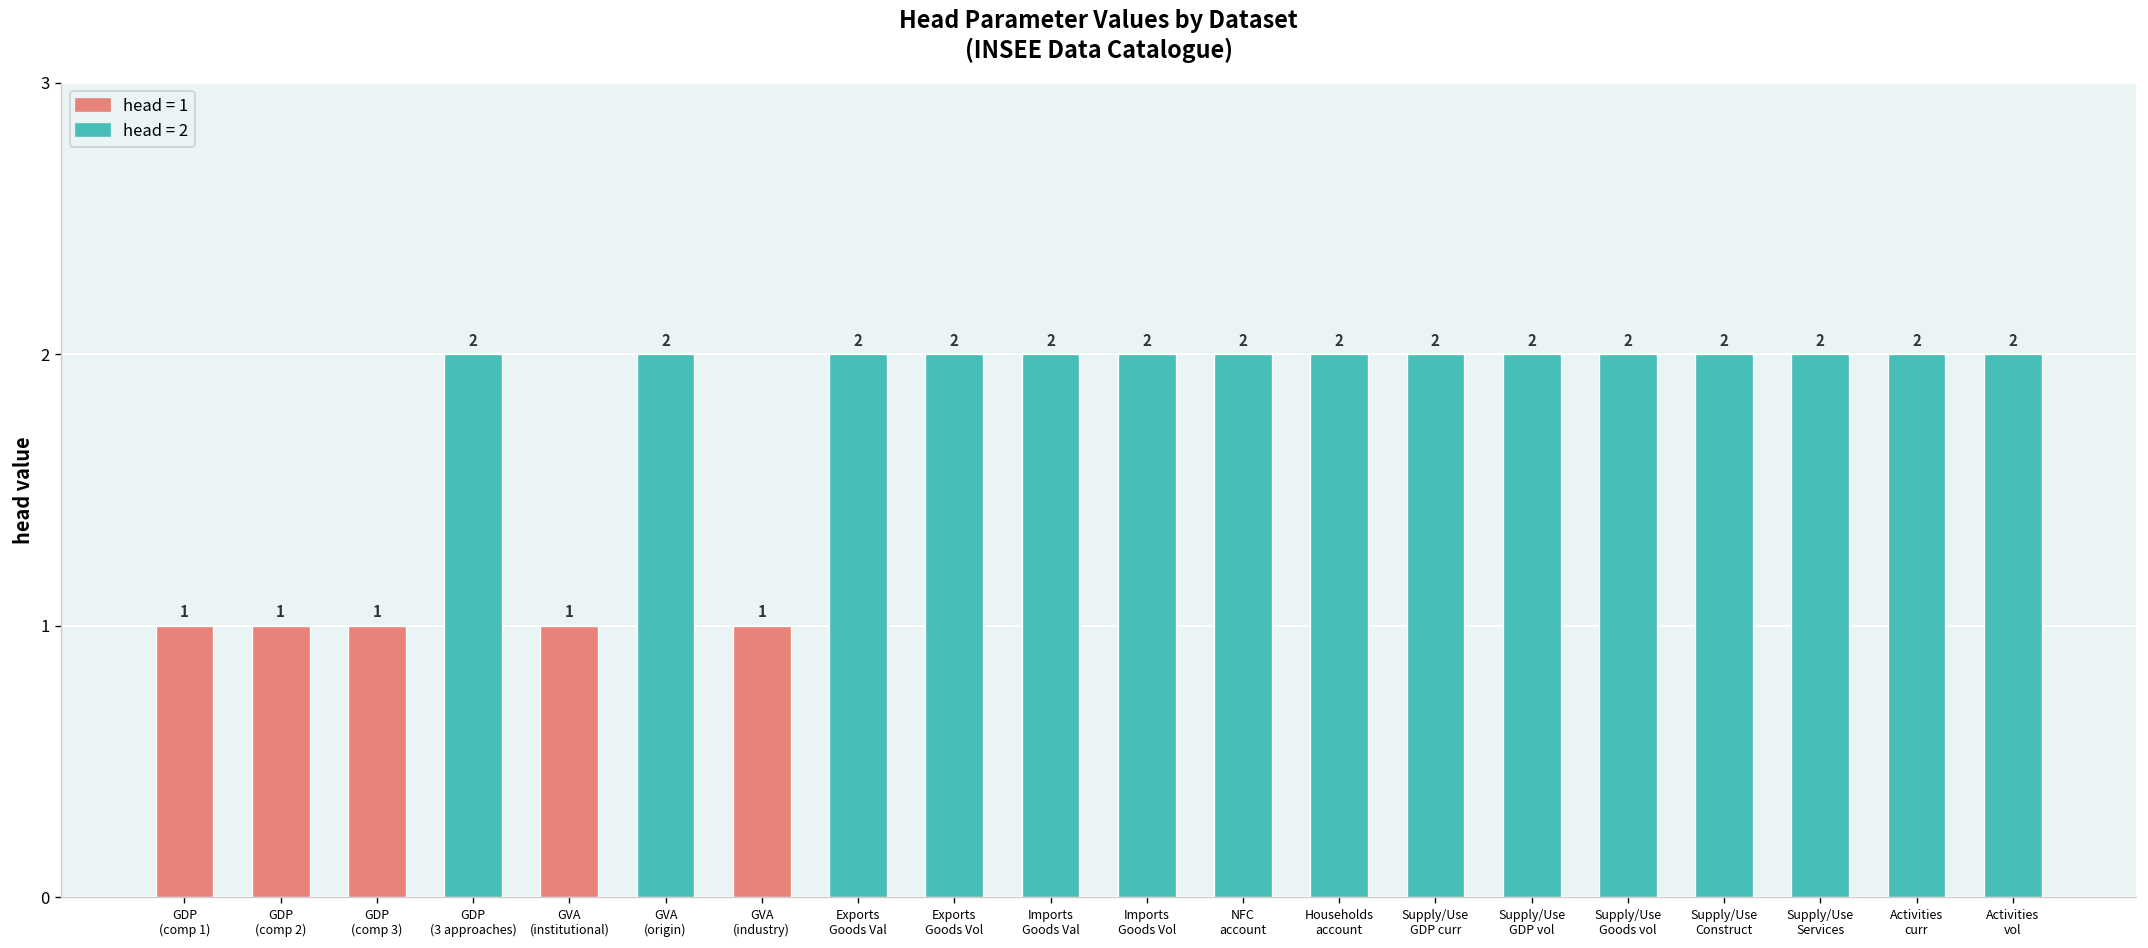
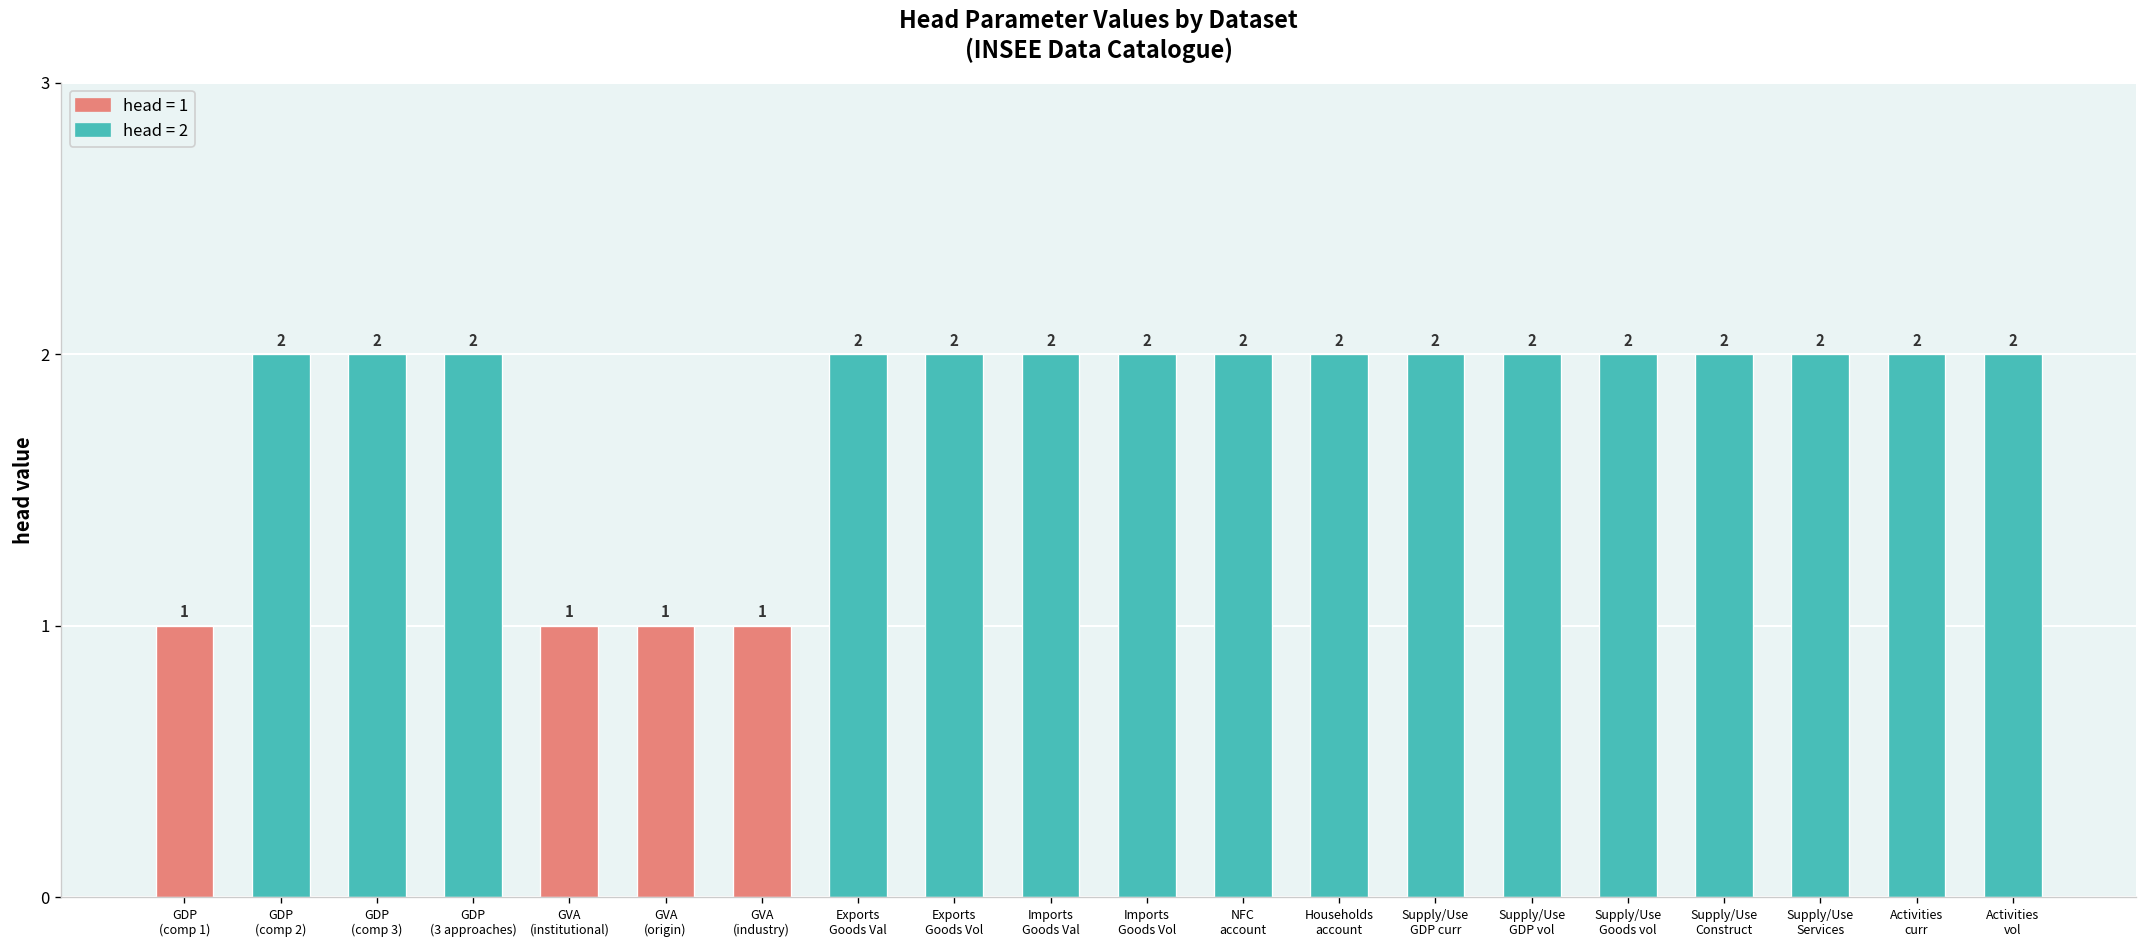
GDP (comp 2): 1 -> 2
GDP (comp 3): 1 -> 2
GVA (origin): 2 -> 1
